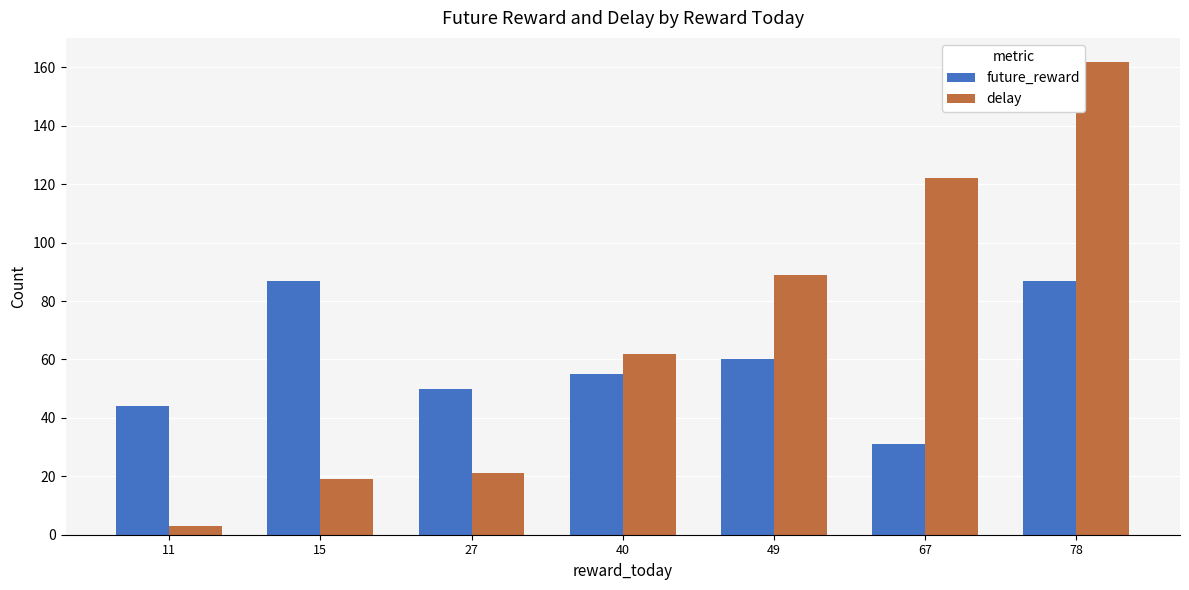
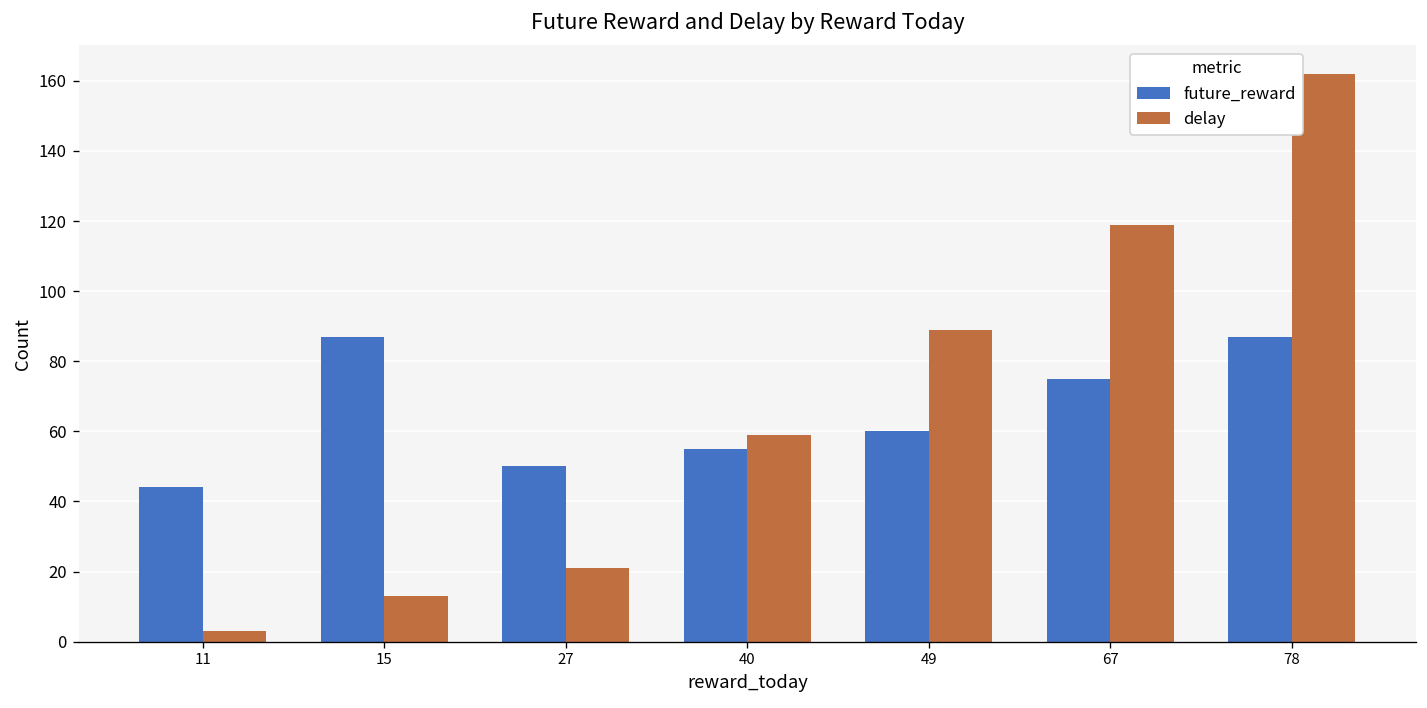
delay, 15: 19 -> 13
delay, 40: 62 -> 59
future_reward, 67: 31 -> 75
delay, 67: 122 -> 119
